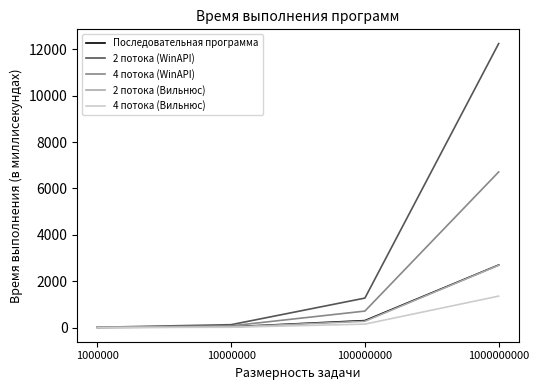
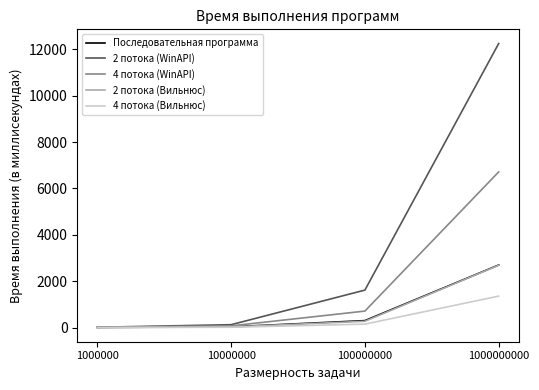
2 потока (WinAPI), 100000000: 1300 -> 1600
